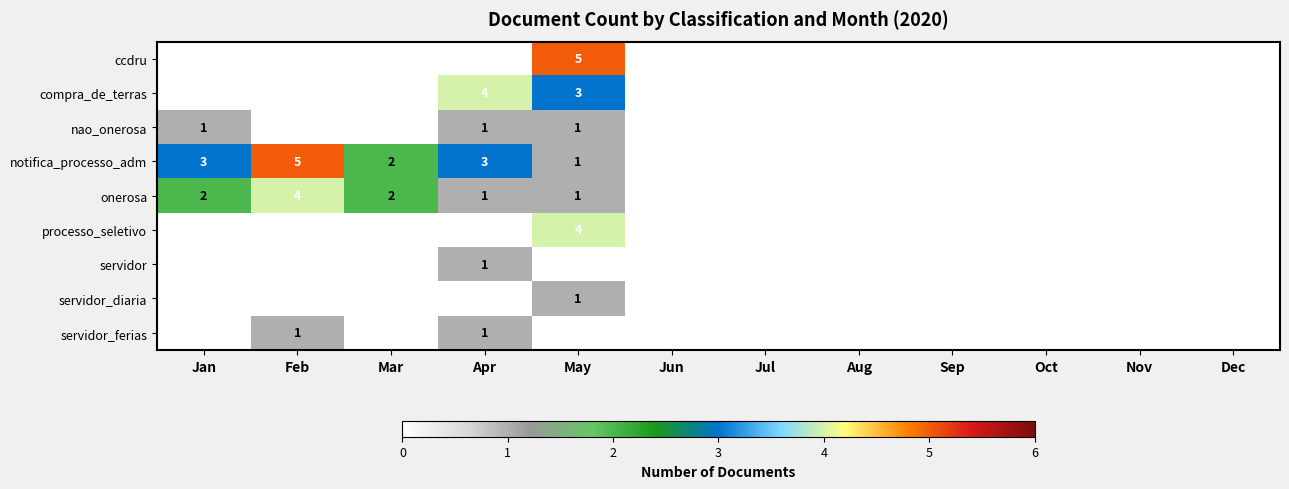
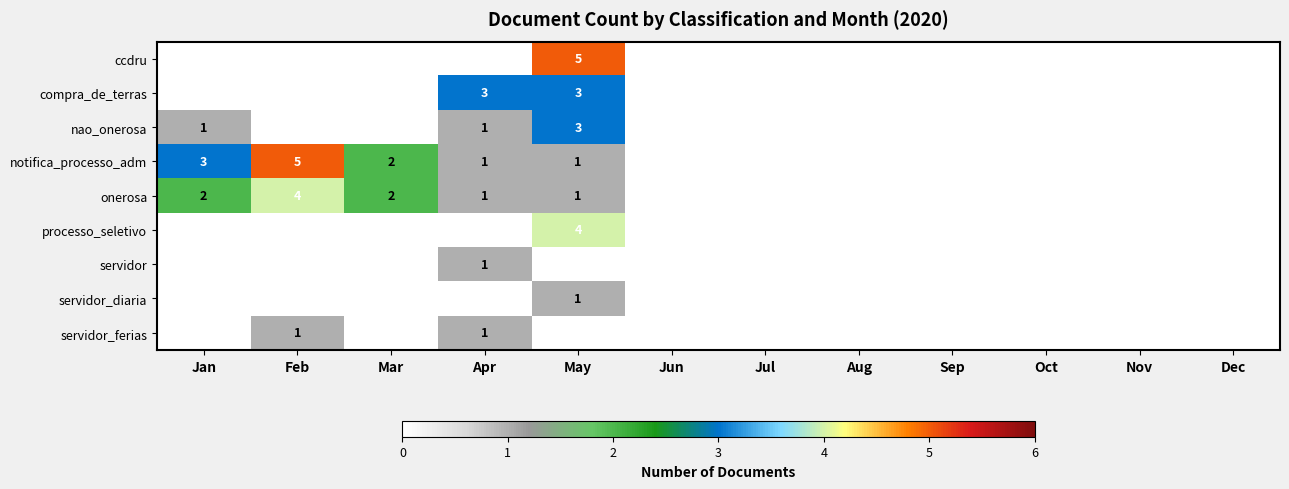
compra_de_terras, Apr: 4 -> 3
nao_onerosa, May: 1 -> 3
notifica_processo_adm, Apr: 3 -> 1
